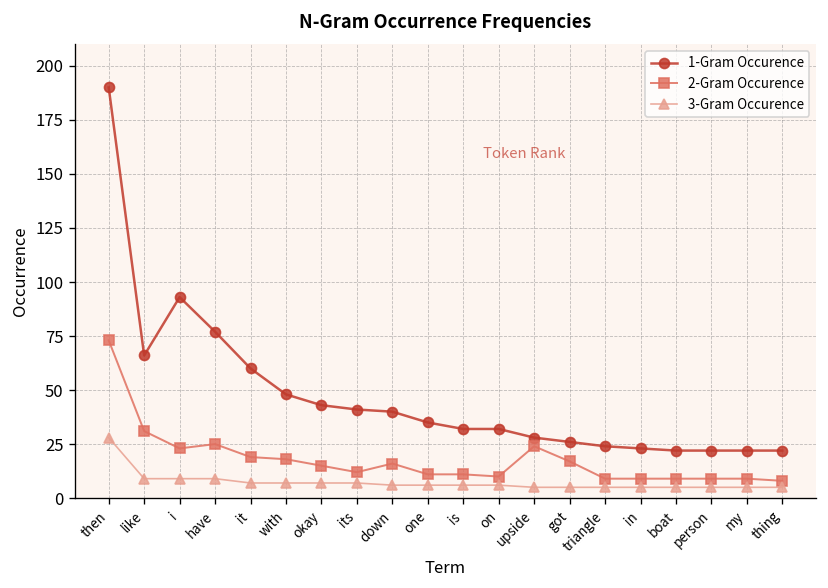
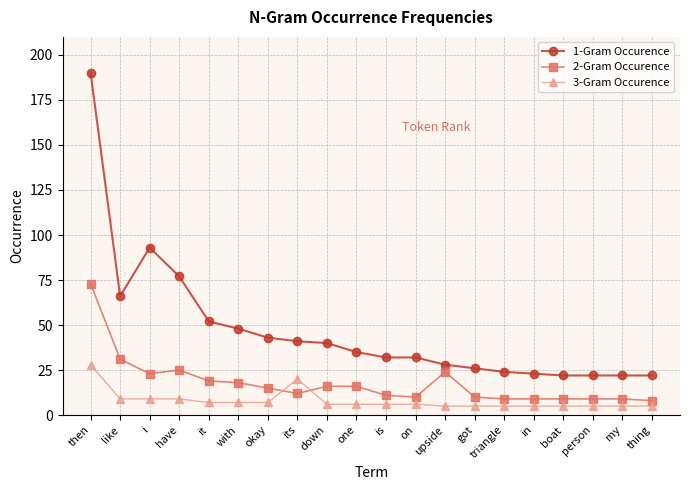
1-Gram Occurence, it: 60 -> 52
3-Gram Occurence, its: 7 -> 20
2-Gram Occurence, one: 11 -> 16
2-Gram Occurence, got: 17 -> 10
